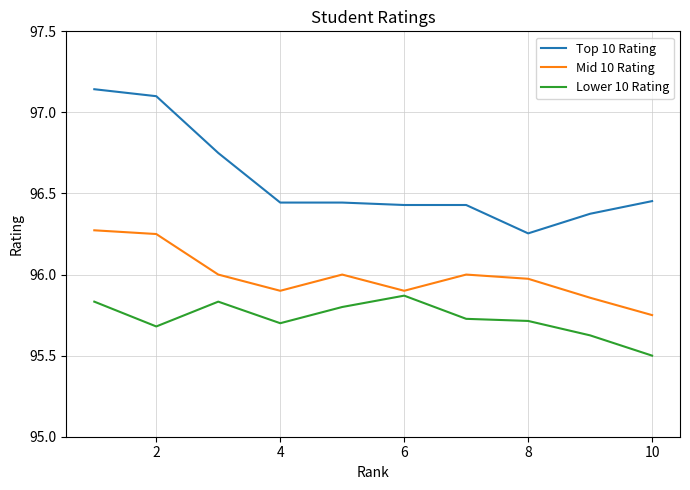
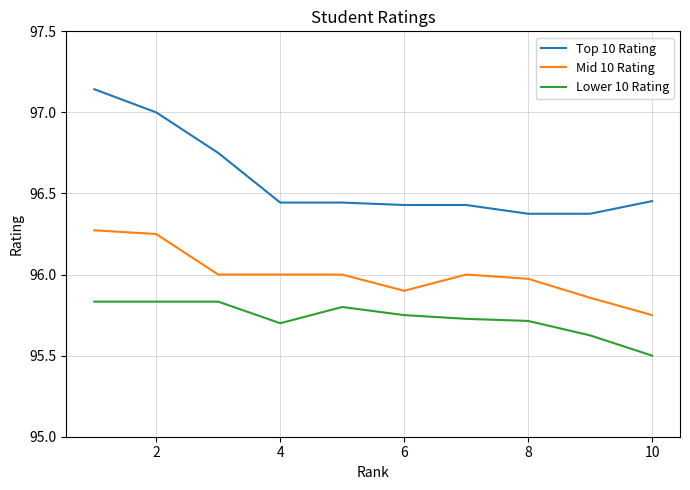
Top 10 Rating, 2: 97.1 -> 97.0
Lower 10 Rating, 2: 95.68 -> 95.83
Mid 10 Rating, 4: 95.9 -> 96.0
Lower 10 Rating, 6: 95.87 -> 95.75
Top 10 Rating, 8: 96.25 -> 96.38
